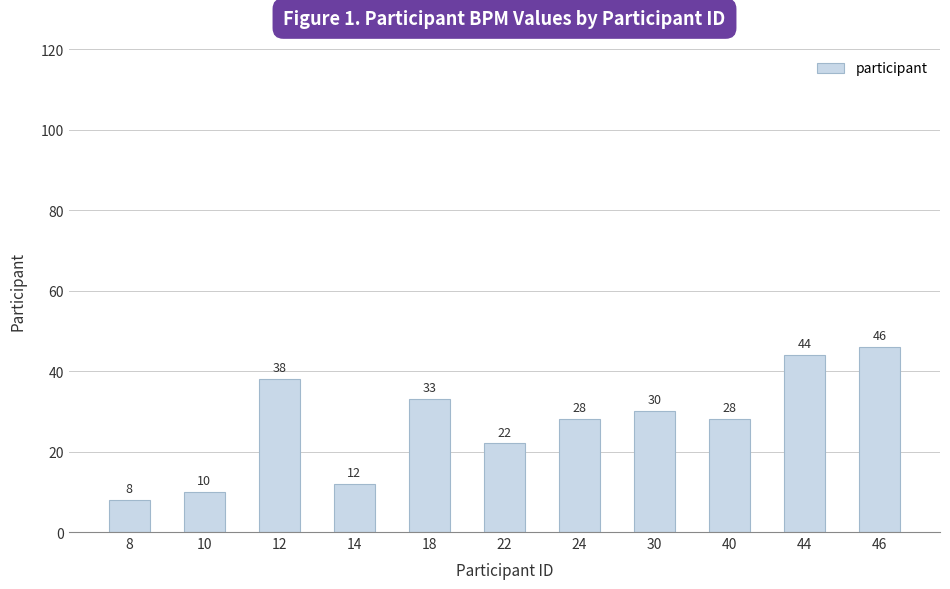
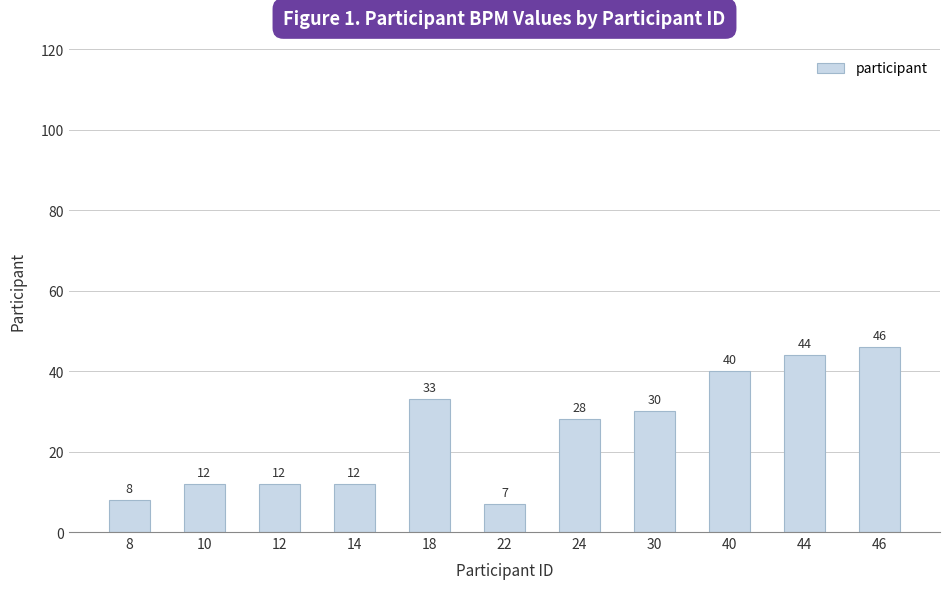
10: 10 -> 12
12: 38 -> 12
22: 22 -> 7
40: 28 -> 40
